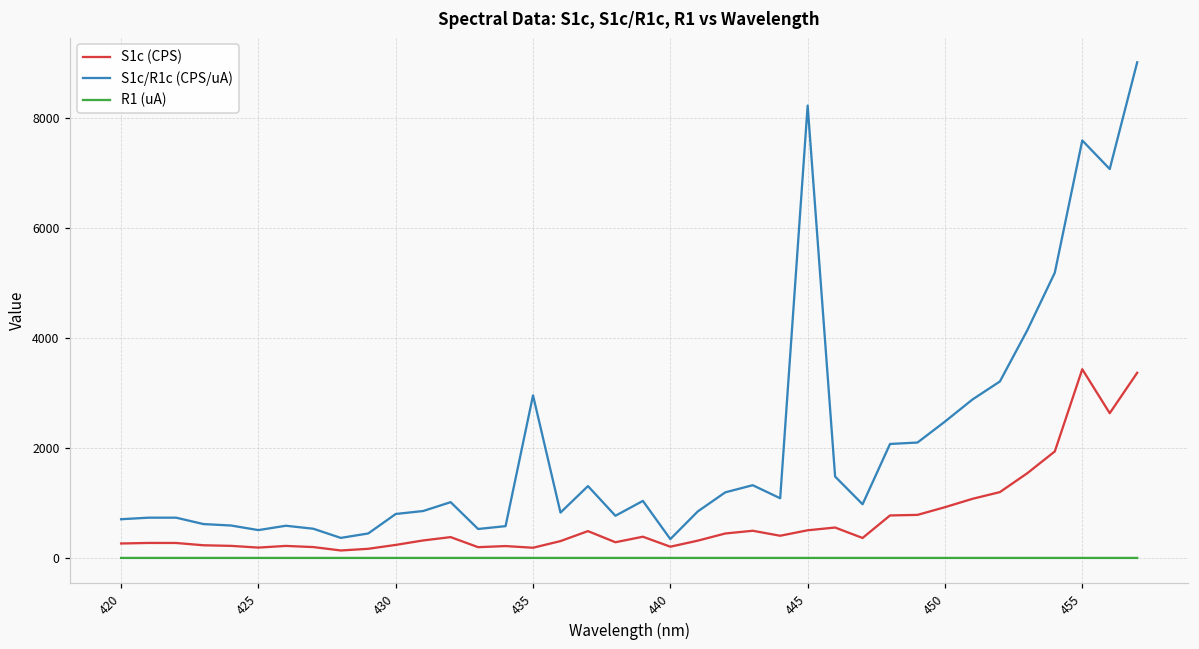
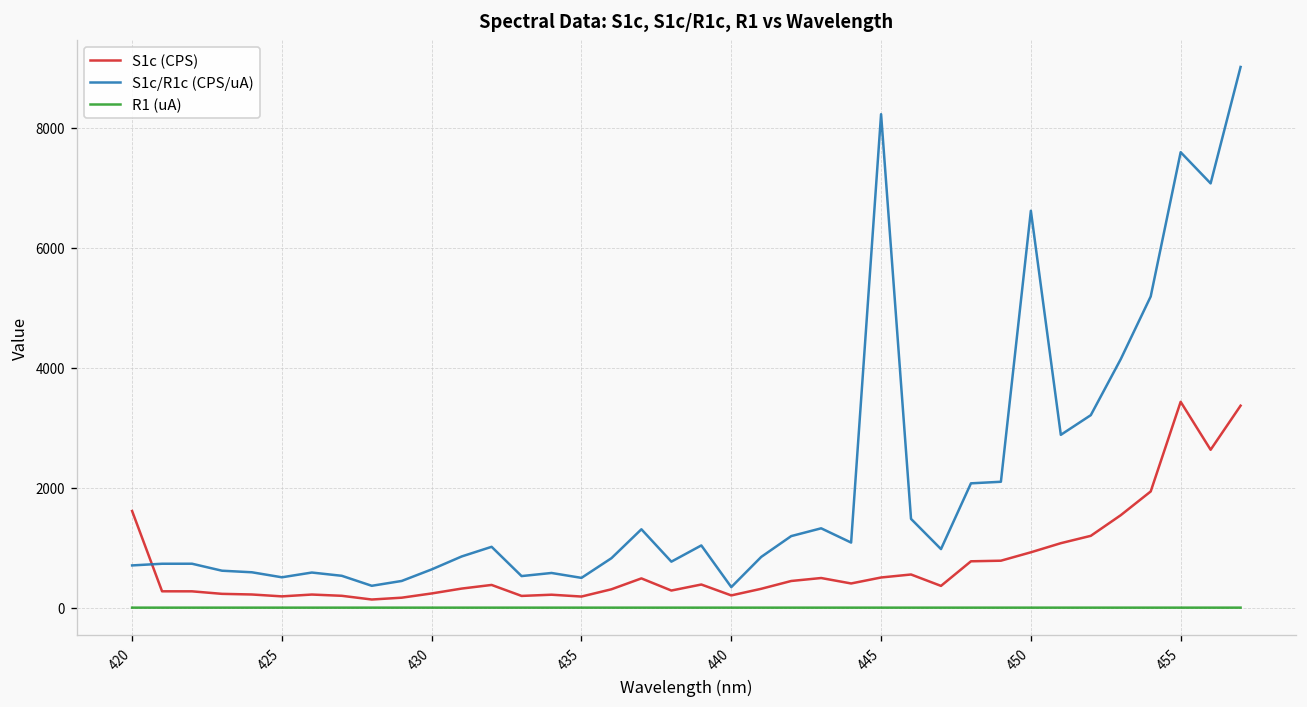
S1c (CPS), 420: 300 -> 1600
S1c/R1c (CPS/uA), 430: 800 -> 600
S1c/R1c (CPS/uA), 435: 3000 -> 500
S1c/R1c (CPS/uA), 450: 2500 -> 6600
